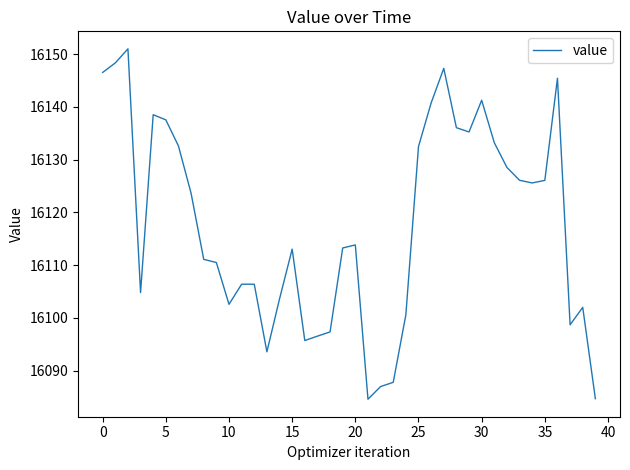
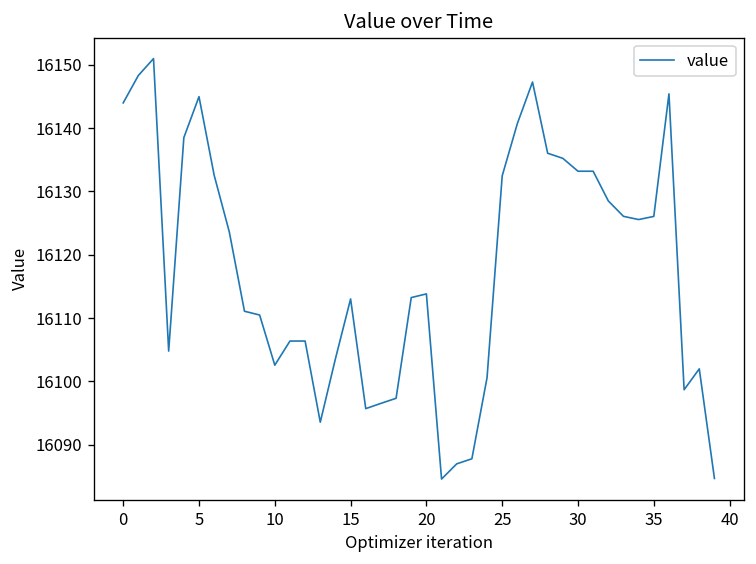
0: 16147 -> 16144
5: 16138 -> 16145
30: 16141 -> 16133
